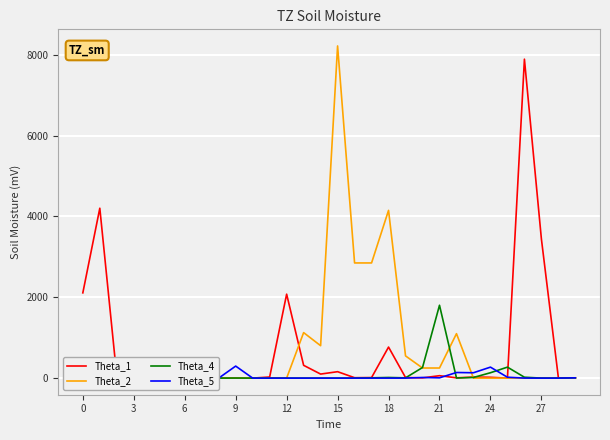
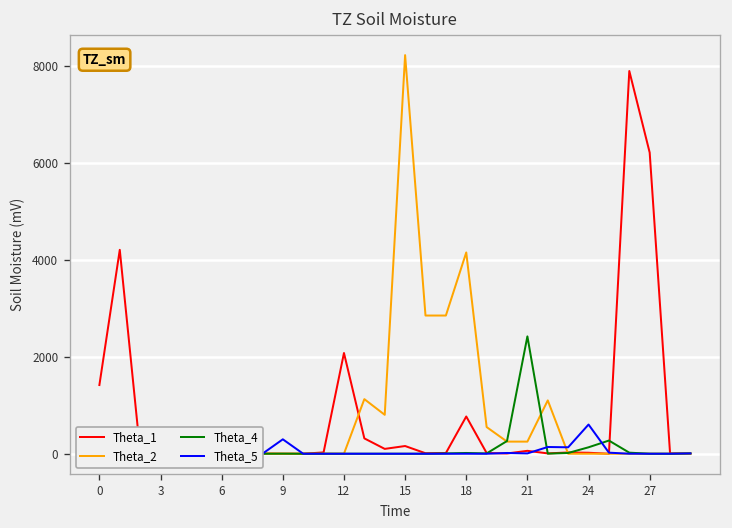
Theta_1, 0: 2100 -> 1400
Theta_4, 21: 1800 -> 2400
Theta_5, 24: 300 -> 600
Theta_1, 27: 3400 -> 6200
